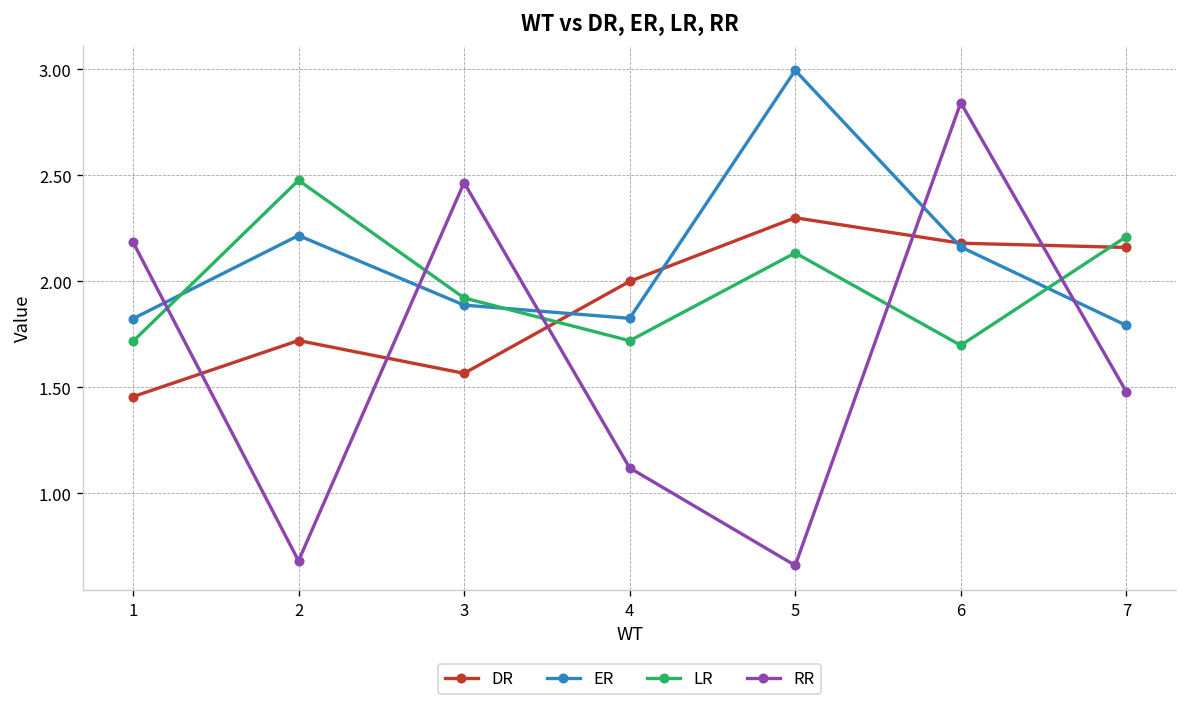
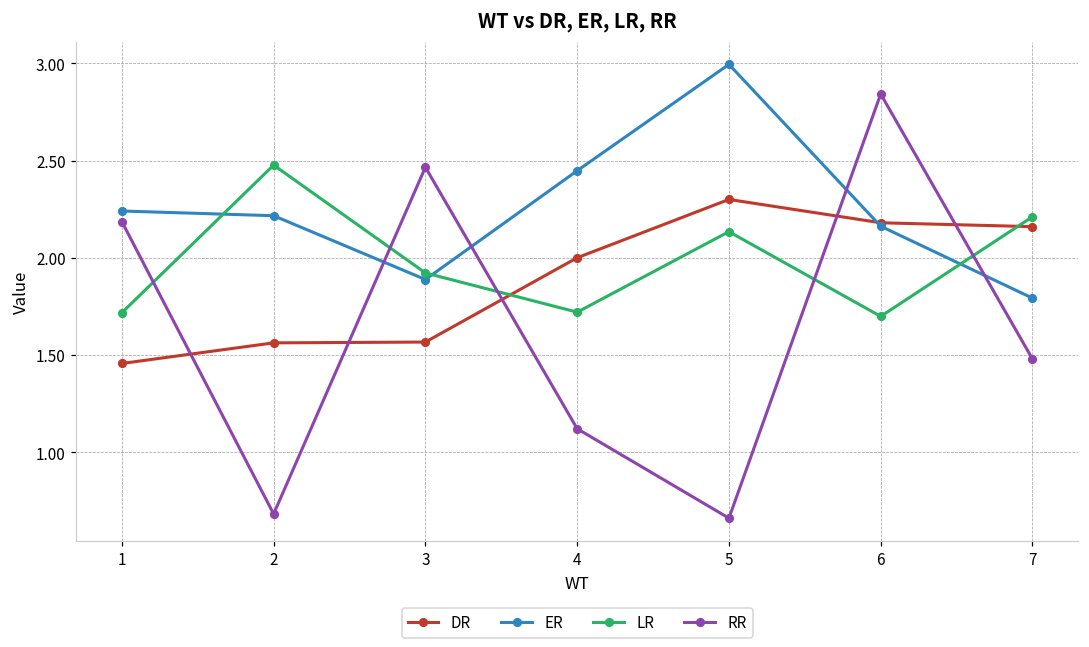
ER, 1: 1.82 -> 2.24
DR, 2: 1.72 -> 1.56
ER, 4: 1.83 -> 2.45
